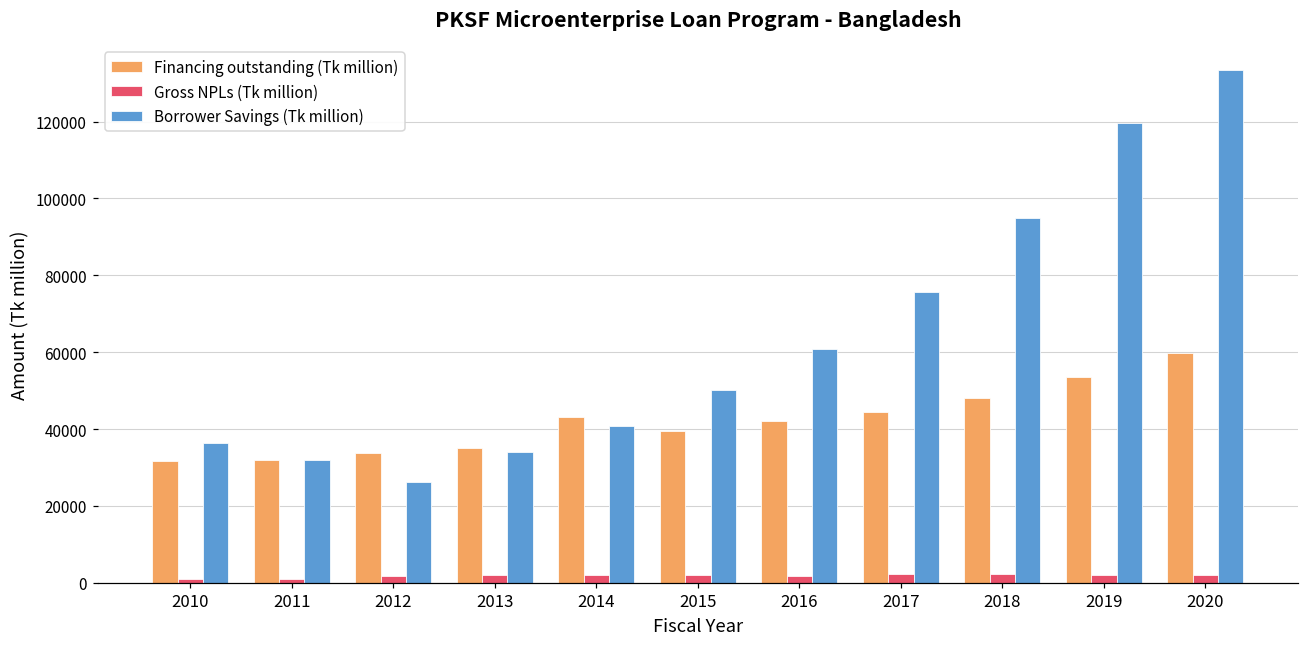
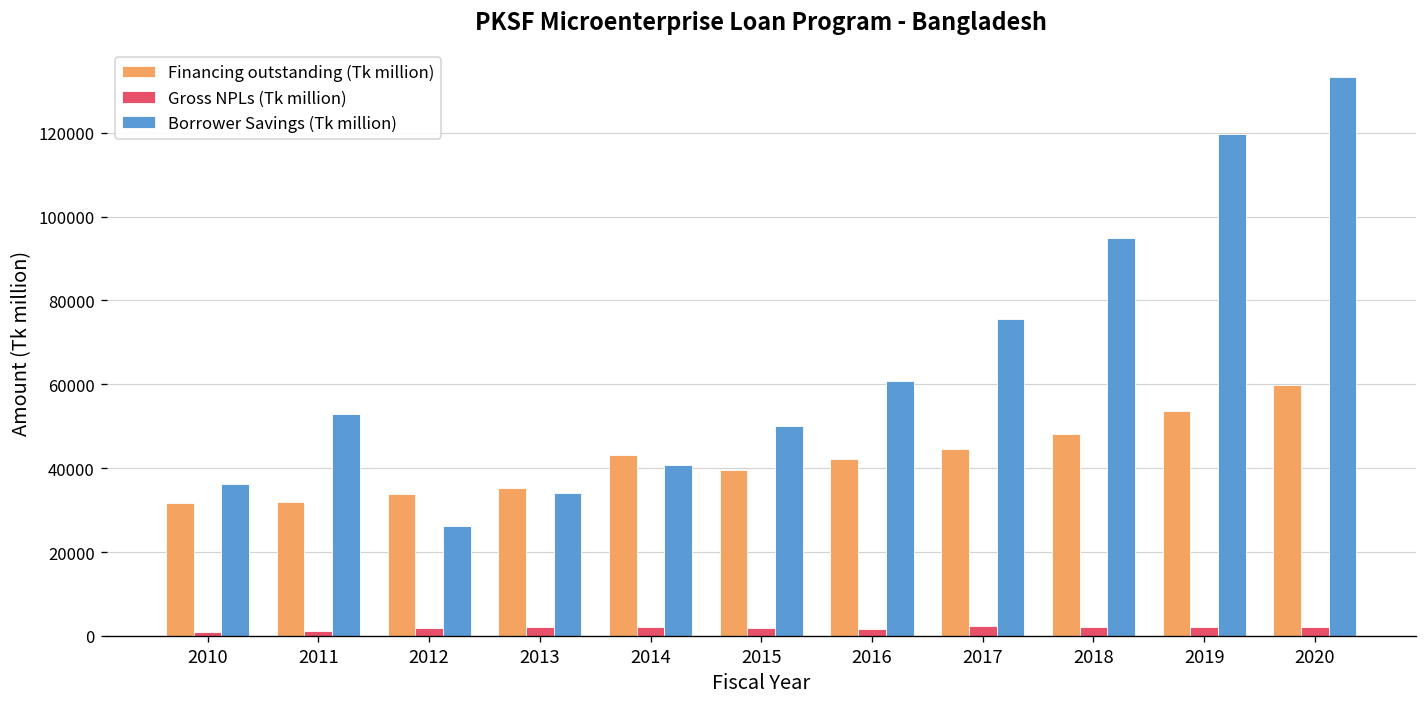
Borrower Savings (Tk million), 2011: 32000 -> 53000
